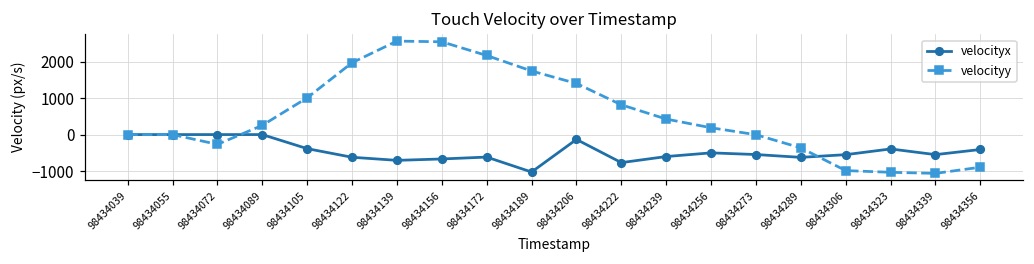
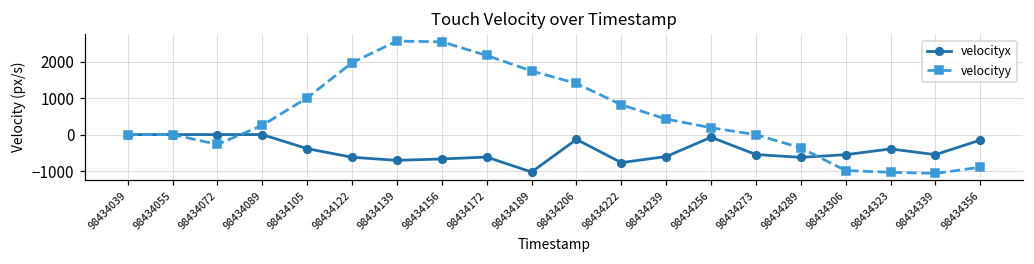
velocityx, 98434256: -500 -> -100
velocityx, 98434356: -400 -> -200
